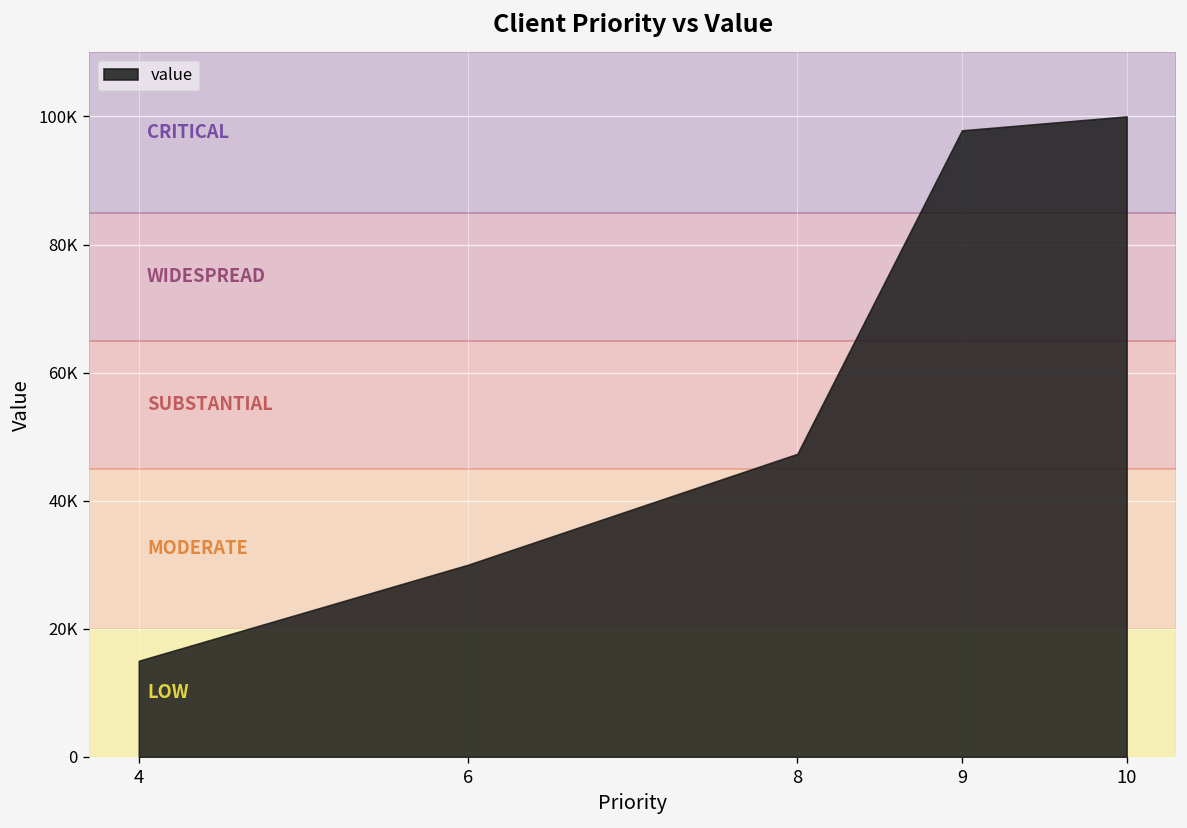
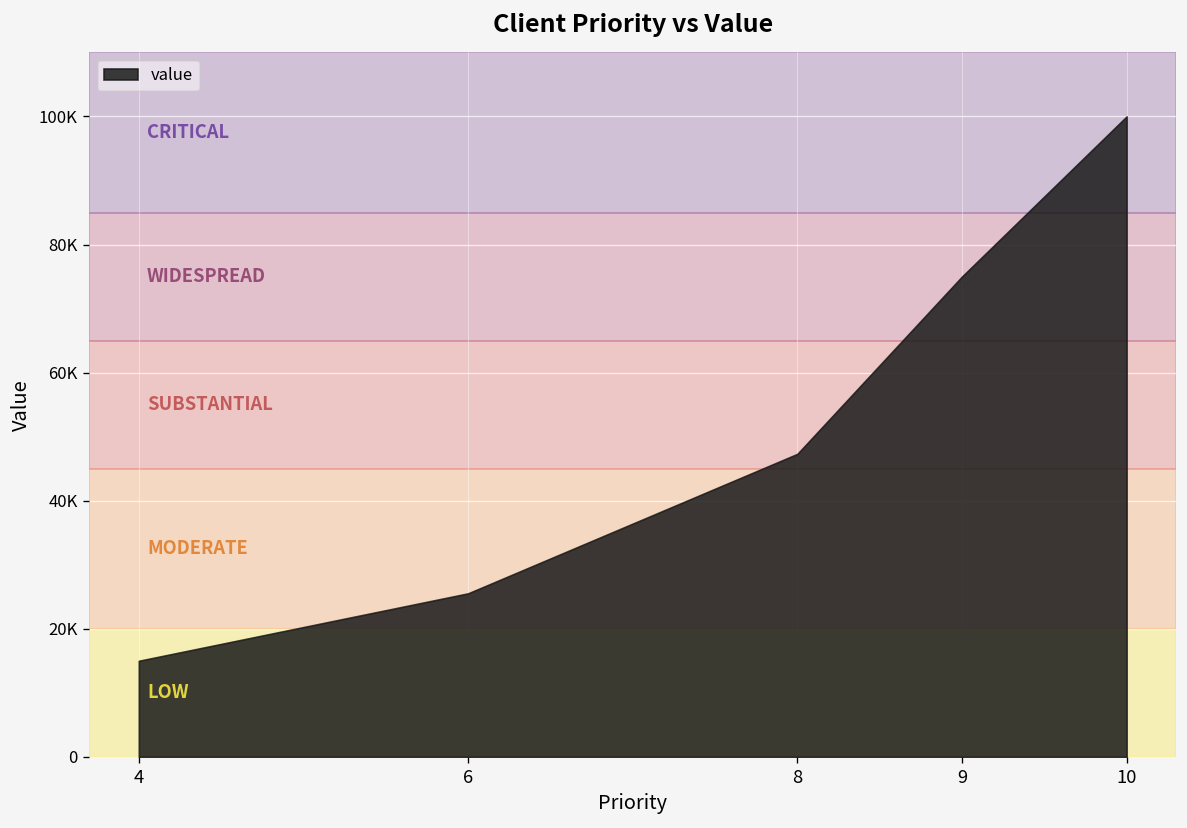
6: 30000 -> 26000
9: 98000 -> 75000
